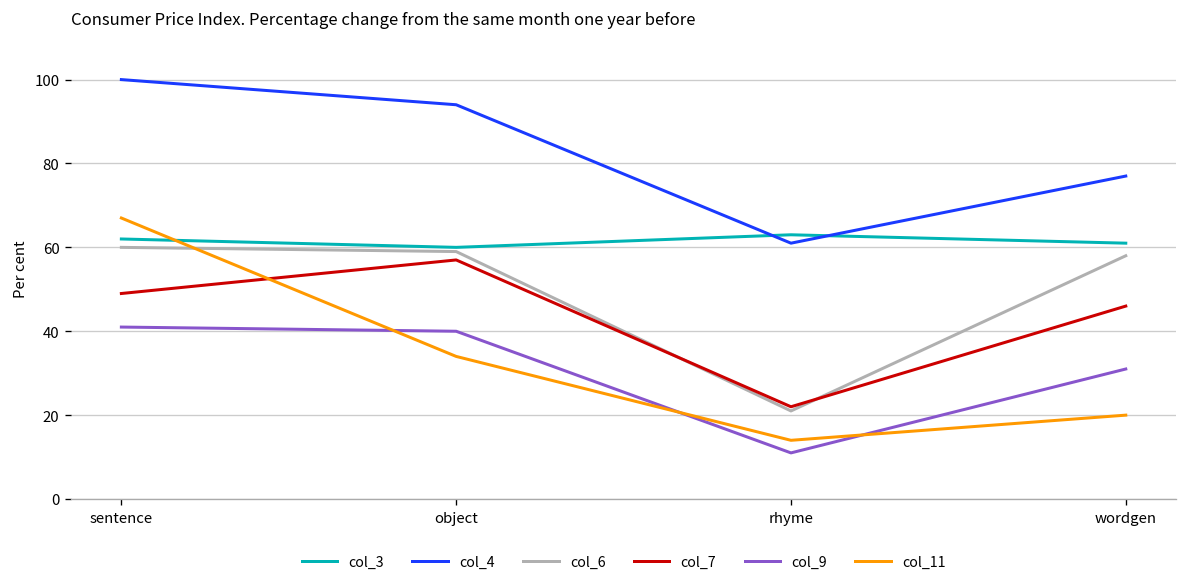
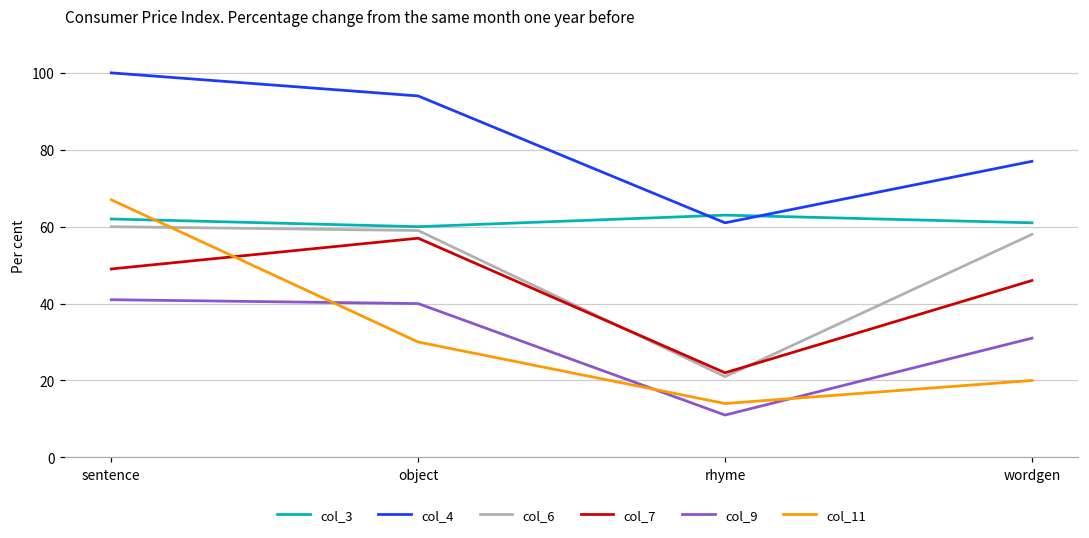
col_11, object: 34 -> 30
